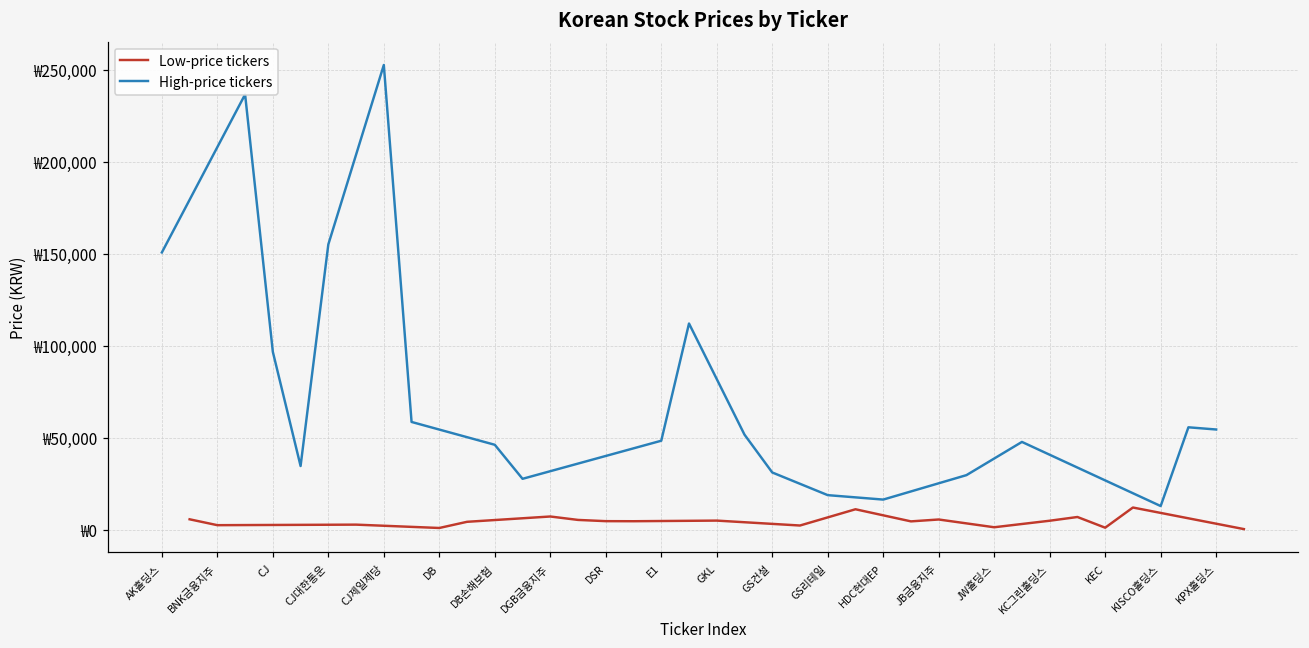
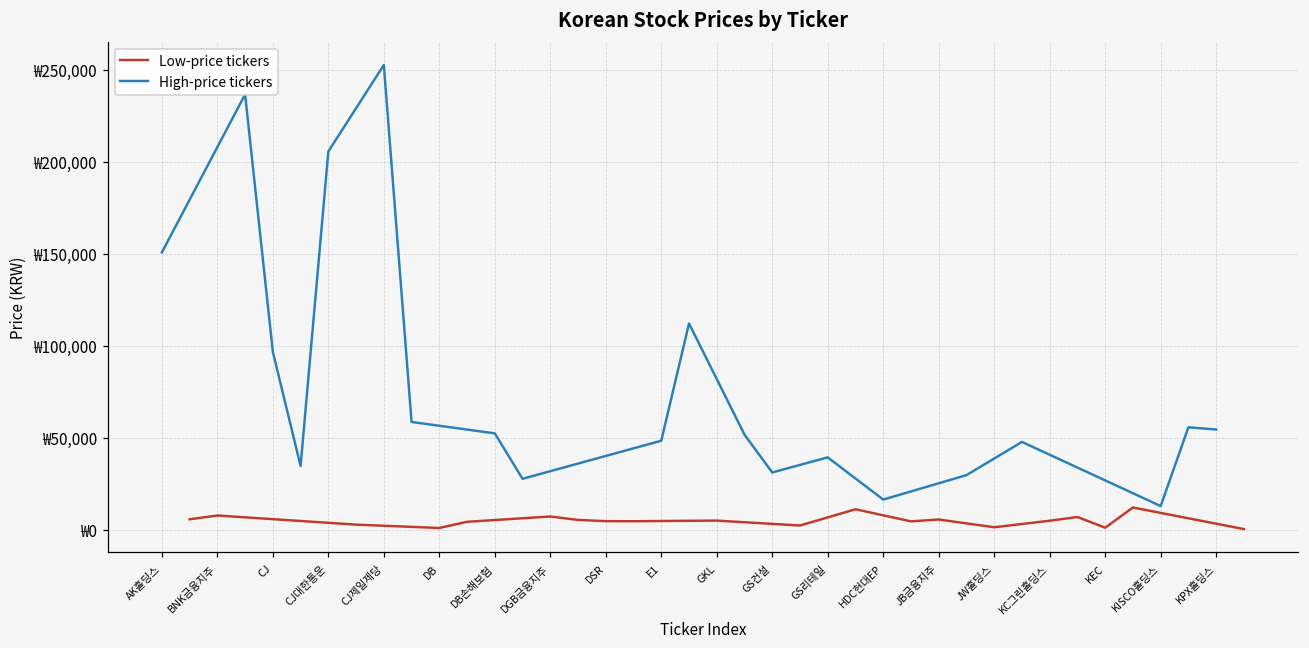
Low-price tickers, BNK금융지주: ₩2,000 -> ₩8,000
High-price tickers, CJ대한통운: ₩155,000 -> ₩205,000
High-price tickers, DB손해보험: ₩46,000 -> ₩52,000
High-price tickers, GS리테일: ₩19,000 -> ₩39,000
